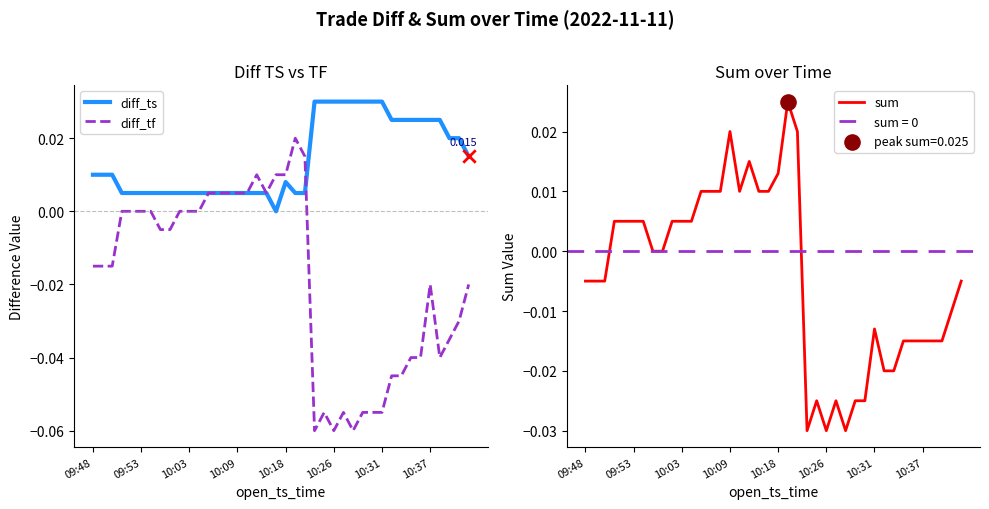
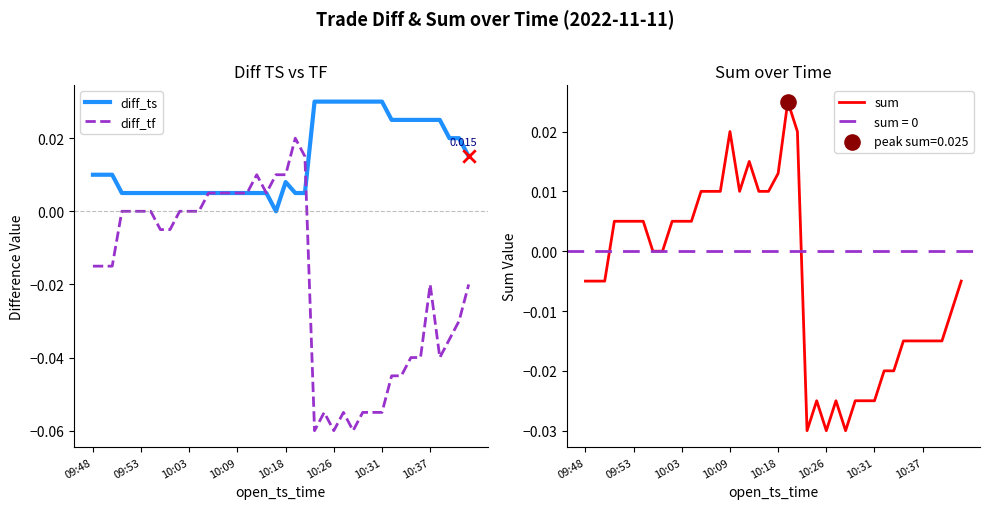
Sum over Time, sum, 10:31: -0.013 -> -0.025
